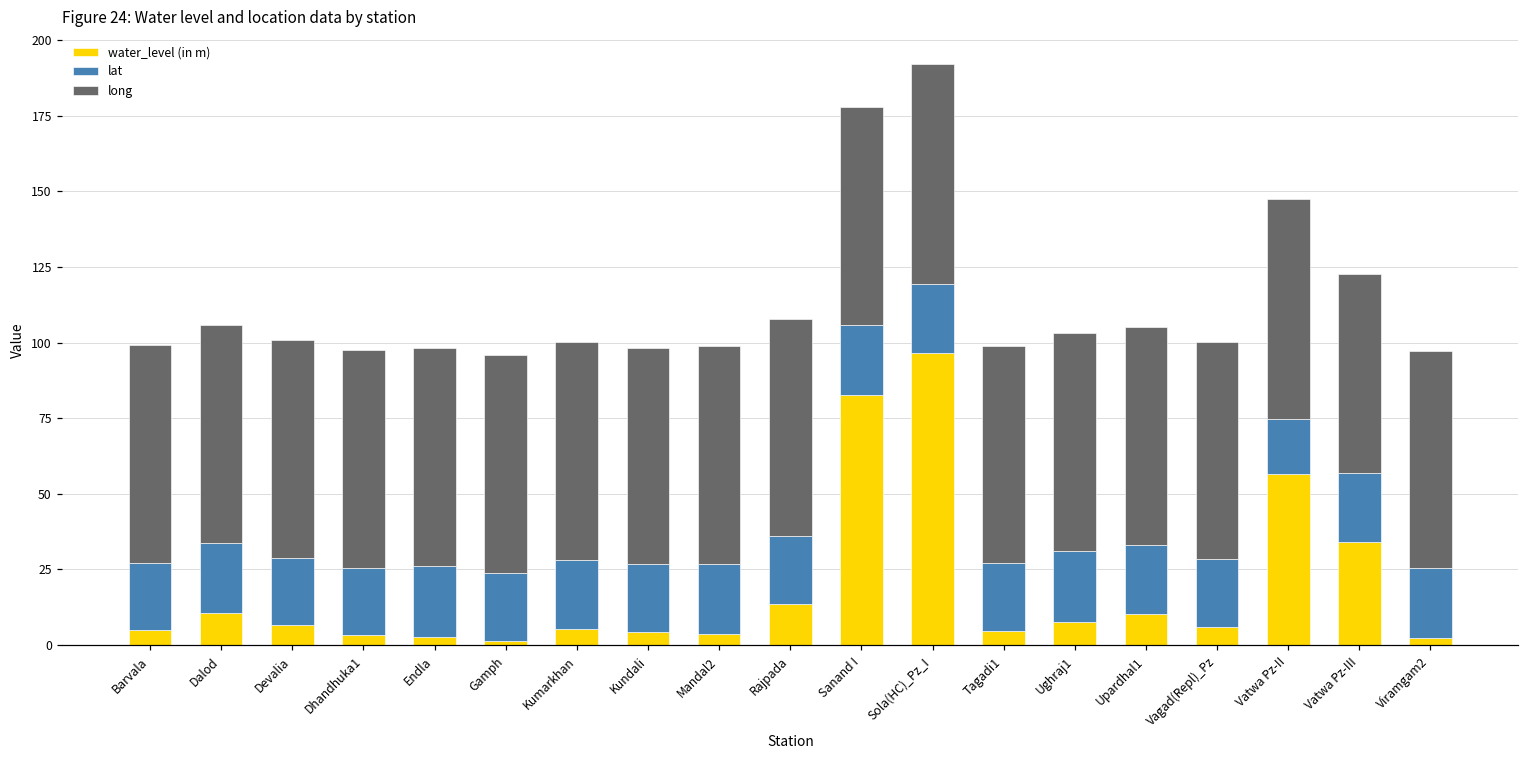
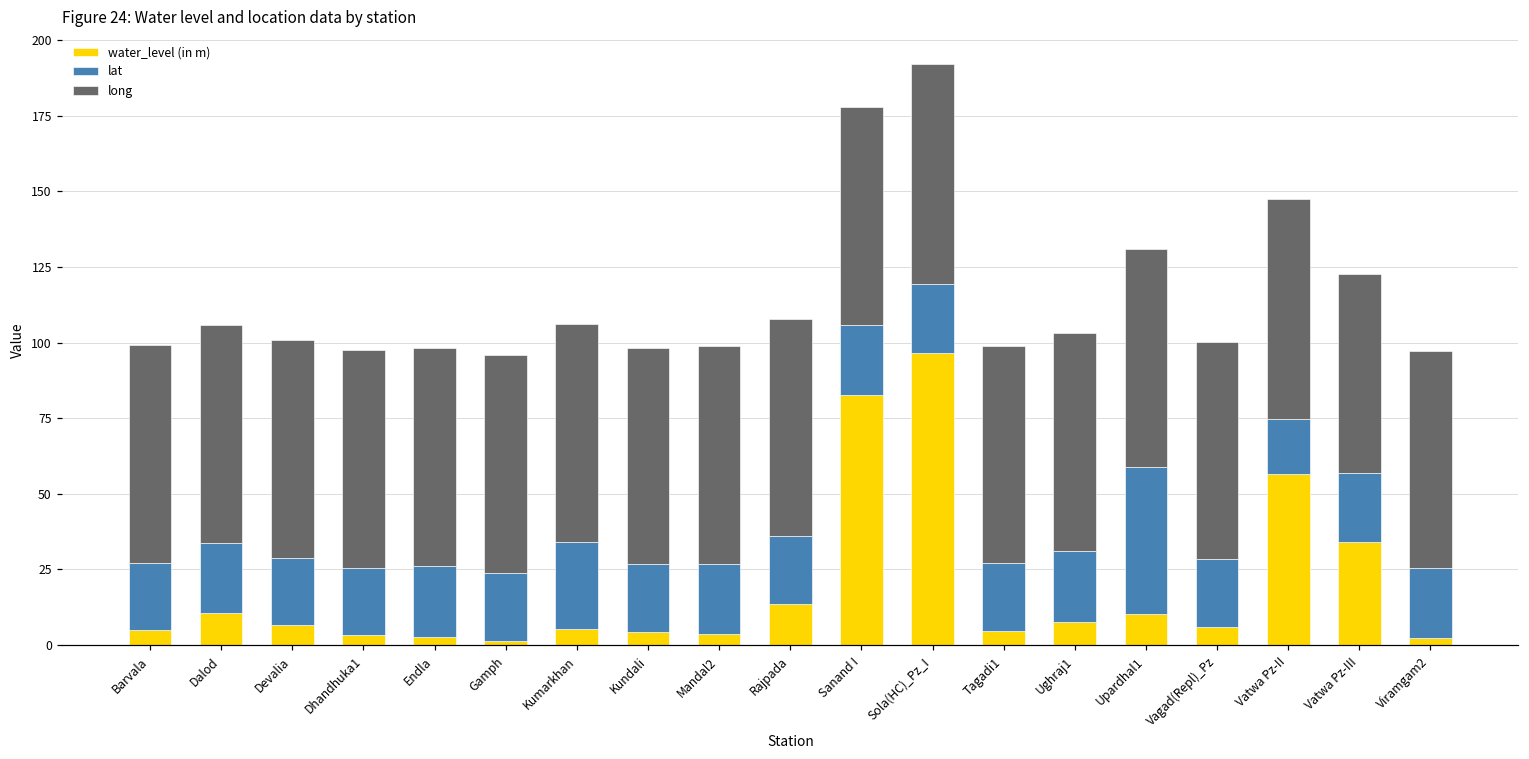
lat, Kumarkhan: 23 -> 29
lat, Upardhal1: 23 -> 49
